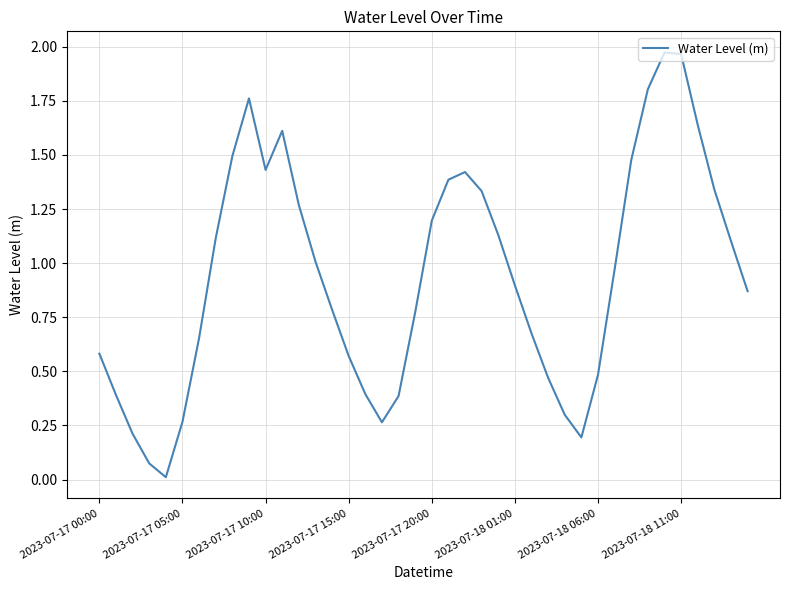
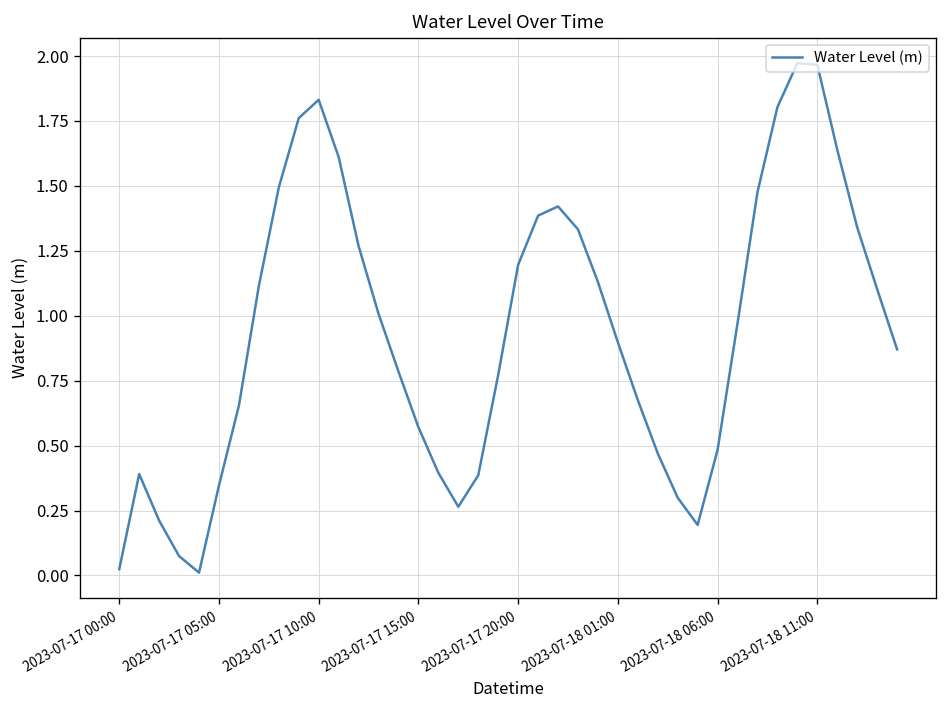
2023-07-17 00:00: 0.58 -> 0.02
2023-07-17 05:00: 0.27 -> 0.35
2023-07-17 10:00: 1.43 -> 1.83
